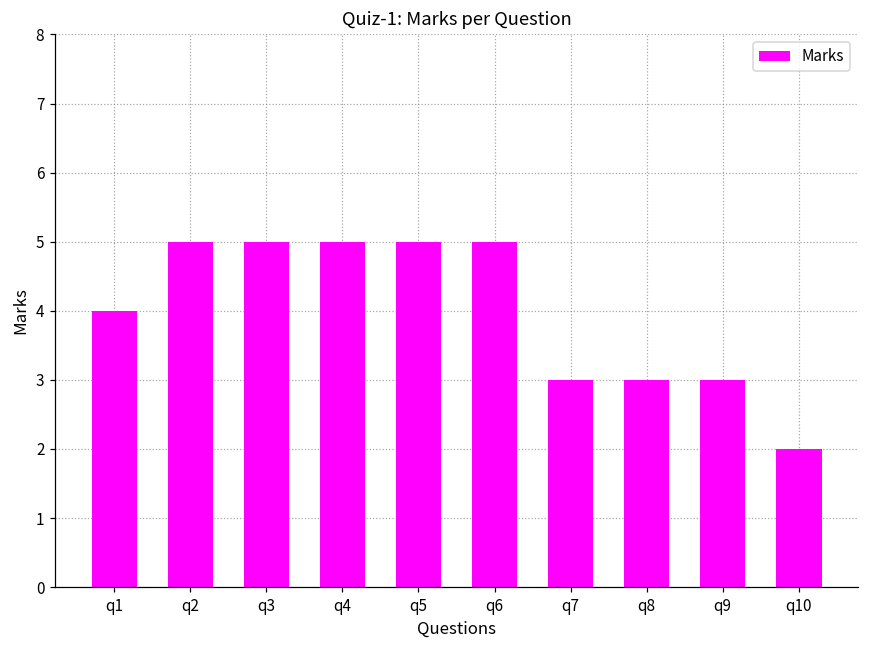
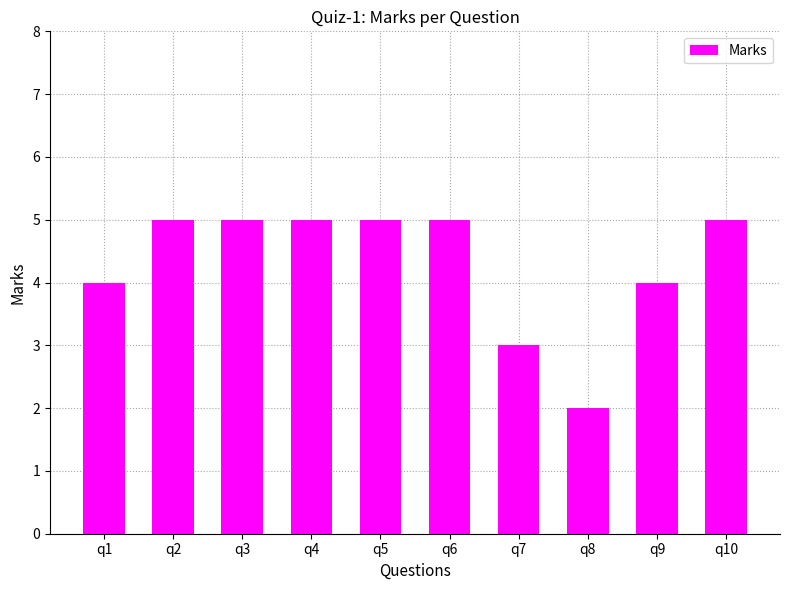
q8: 3 -> 2
q9: 3 -> 4
q10: 2 -> 5
